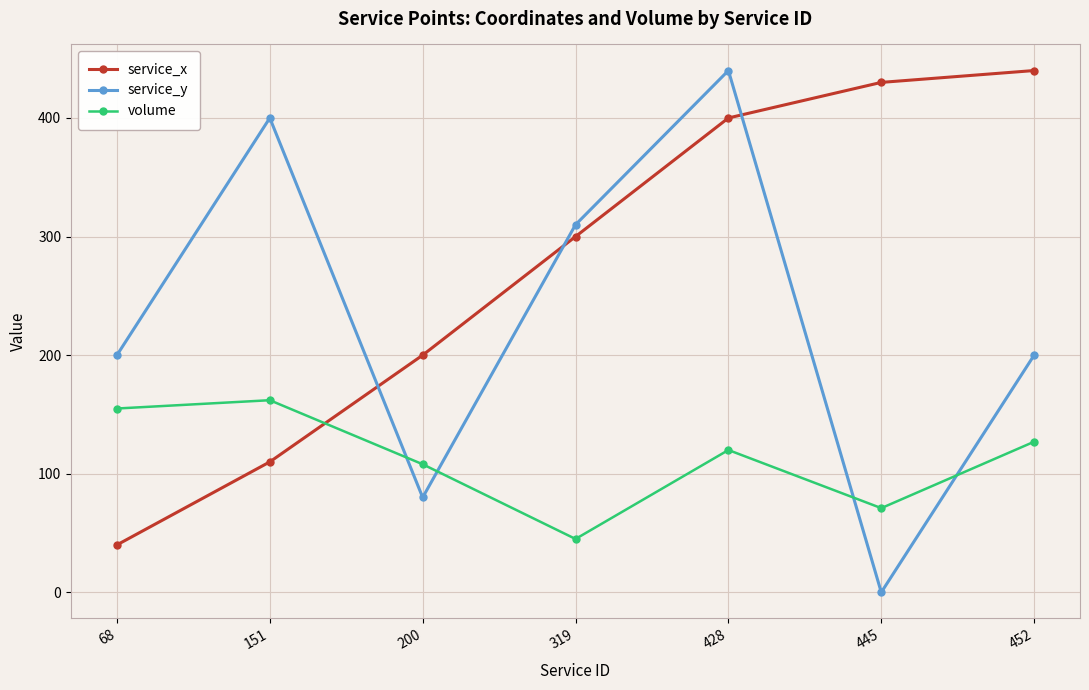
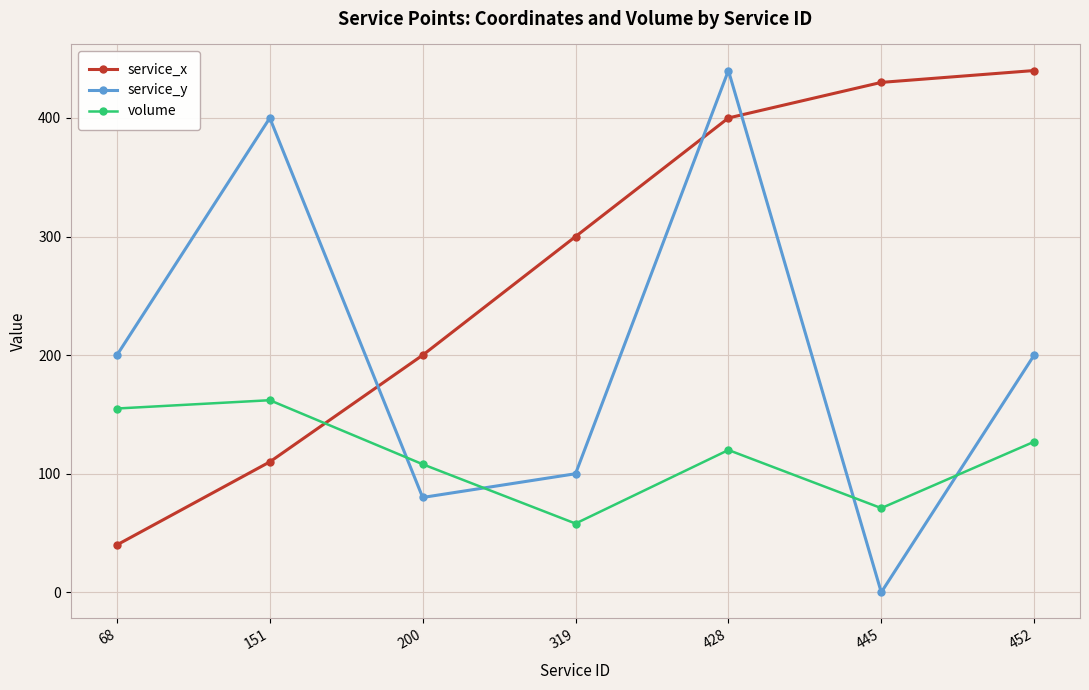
service_y, 319: 310 -> 100
volume, 319: 45 -> 58
